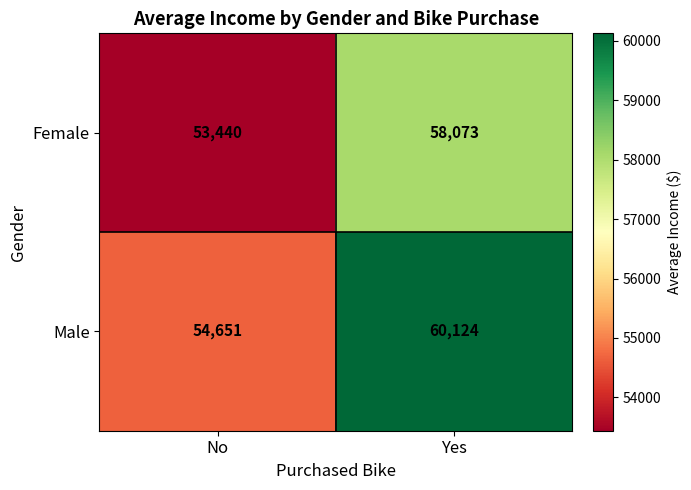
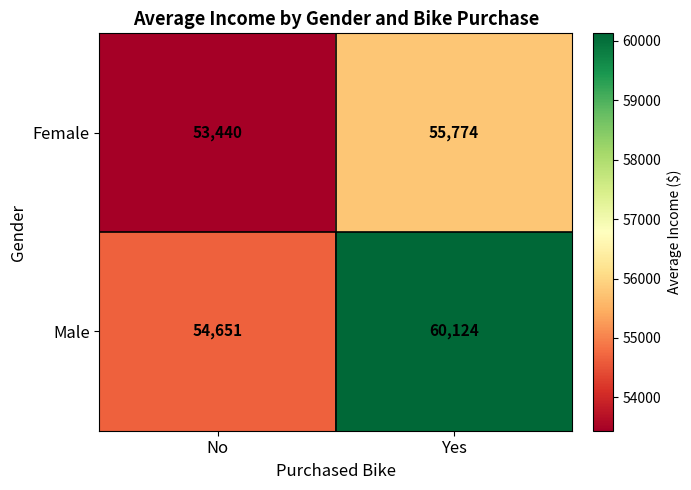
Female, Yes: 58,073 -> 55,774
